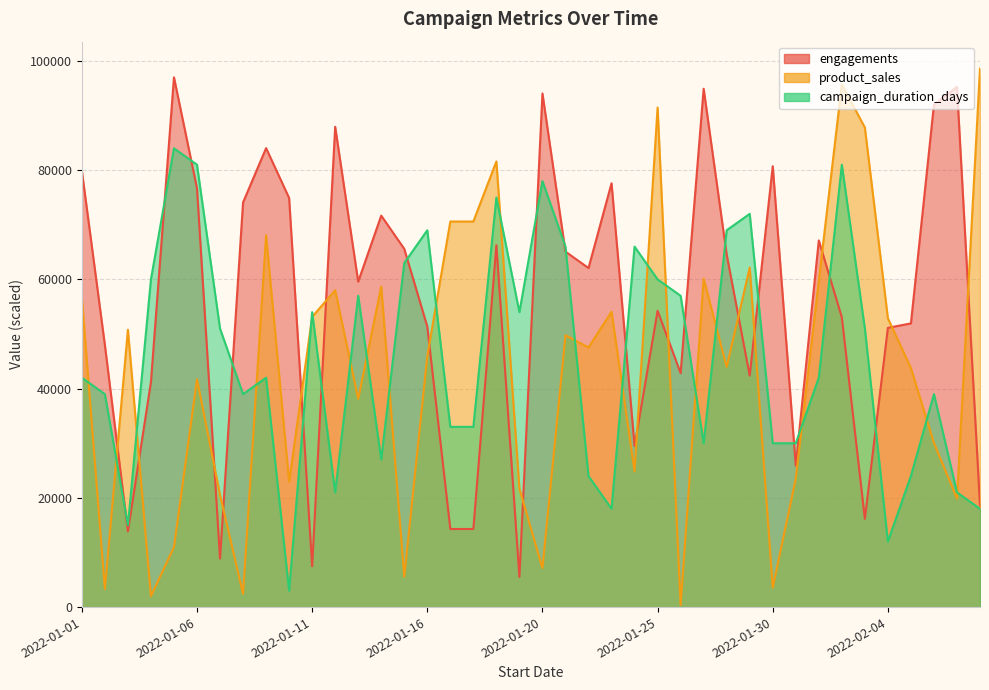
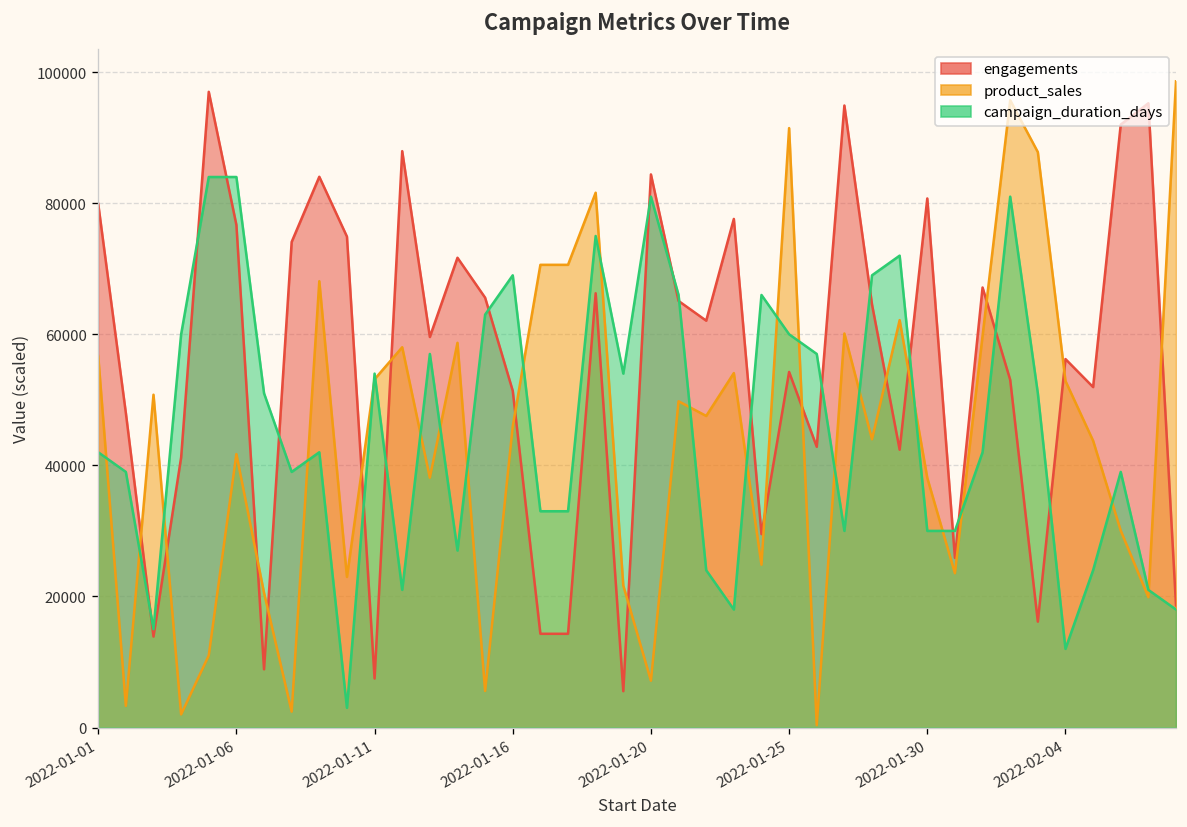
campaign_duration_days, 2022-01-06: 81000 -> 84000
engagements, 2022-01-20: 94000 -> 84000
campaign_duration_days, 2022-01-20: 78000 -> 81000
product_sales, 2022-01-30: 4000 -> 38000
engagements, 2022-02-04: 51000 -> 56000
